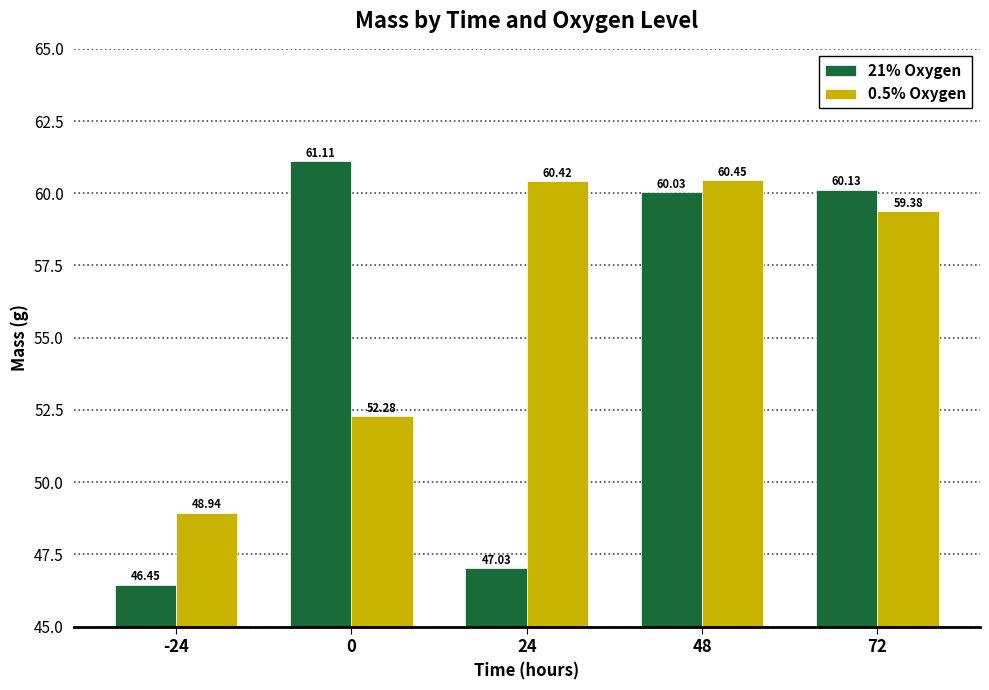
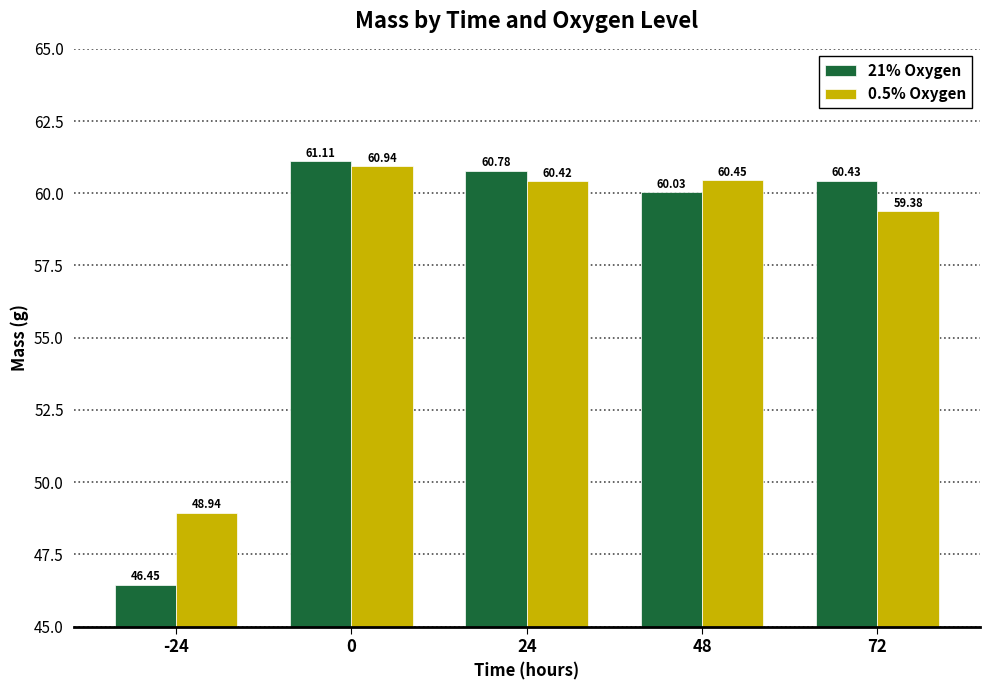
0.5% Oxygen, 0: 52.28 -> 60.94
21% Oxygen, 24: 47.03 -> 60.78
21% Oxygen, 72: 60.13 -> 60.43
